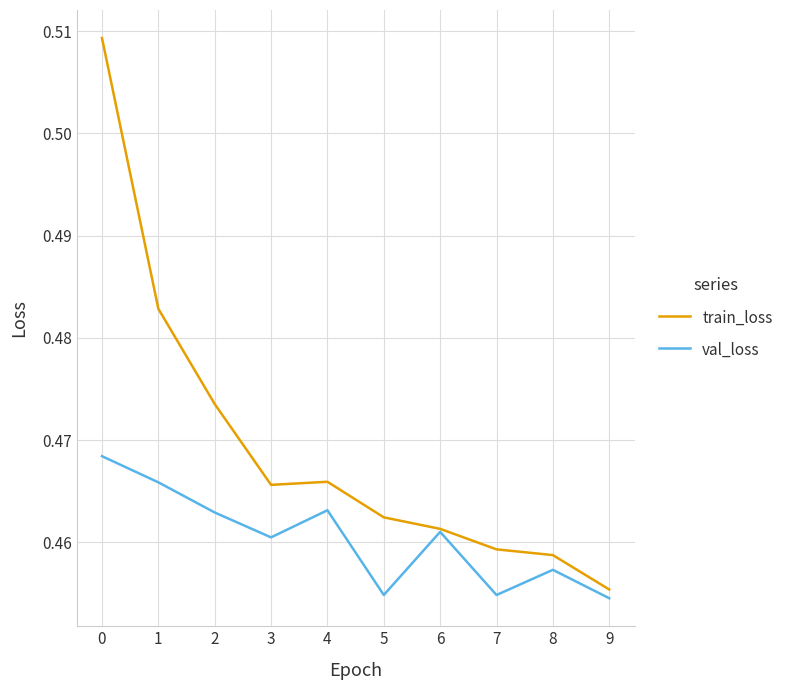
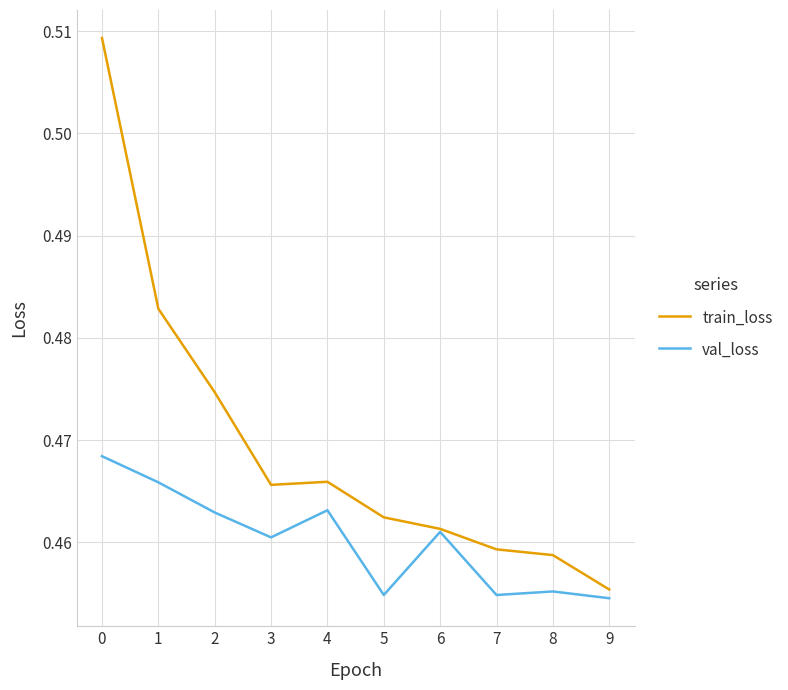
train_loss, 2: 0.4735 -> 0.4747
val_loss, 8: 0.4573 -> 0.4552
